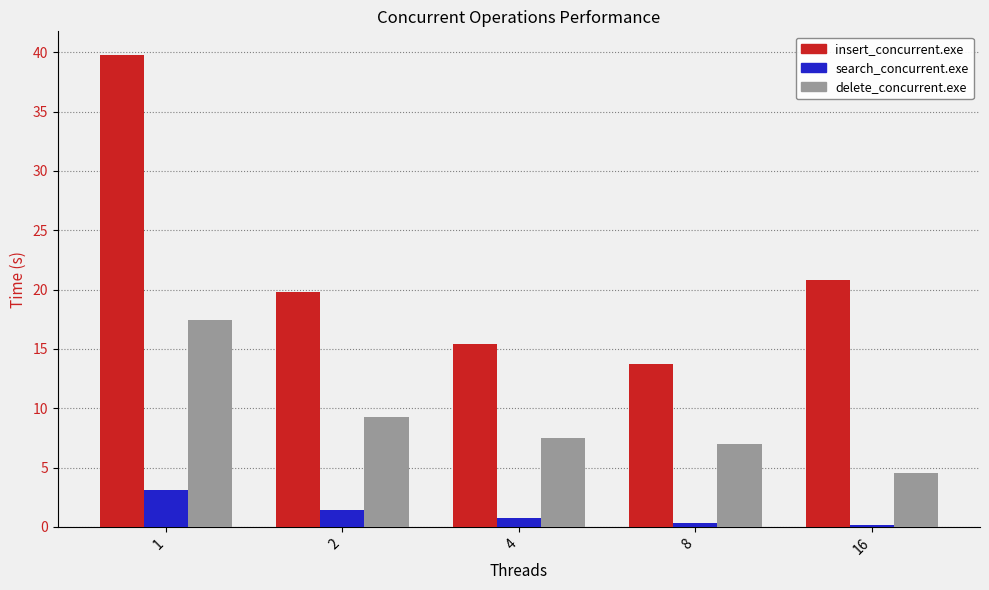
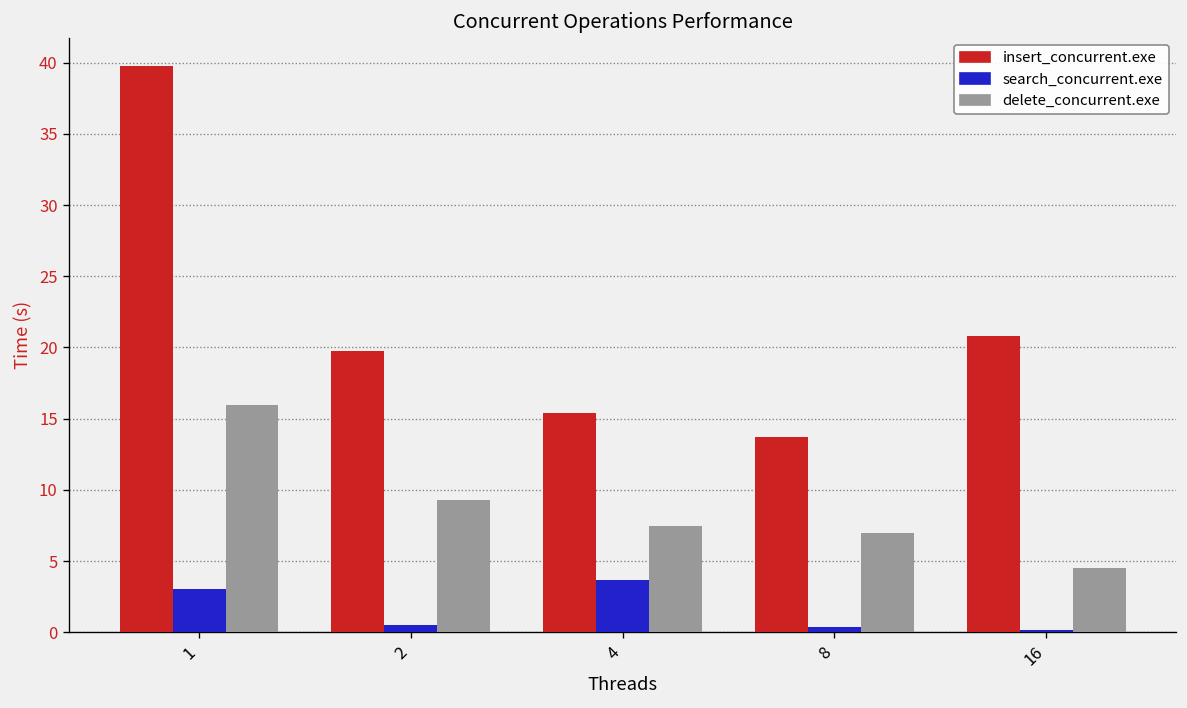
delete_concurrent.exe, 1: 17.5 -> 16.0
search_concurrent.exe, 2: 1.4 -> 0.5
search_concurrent.exe, 4: 0.7 -> 3.7
